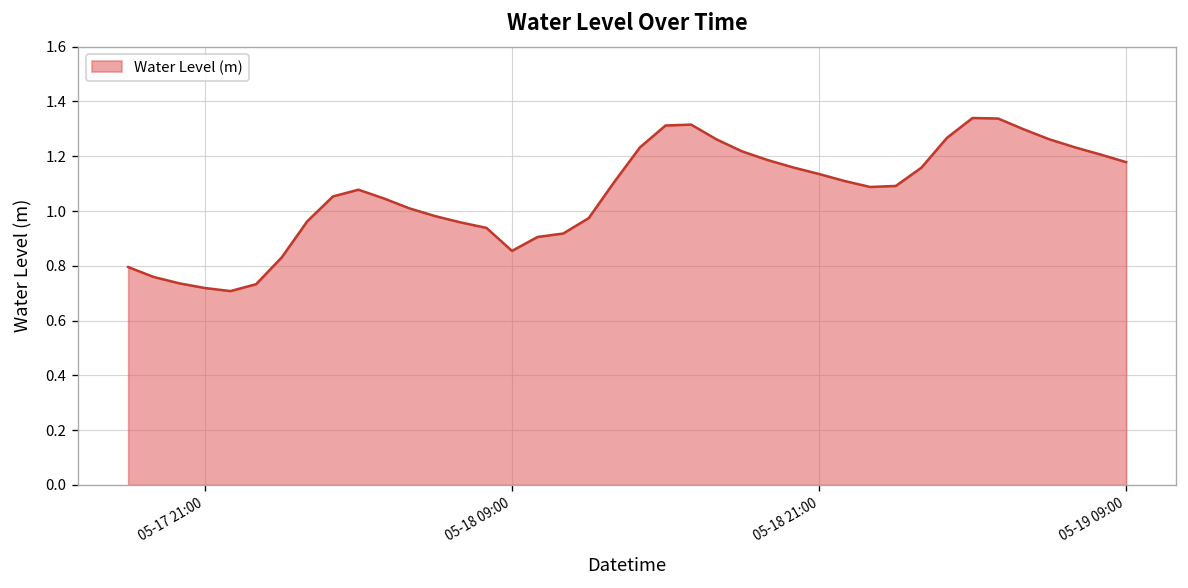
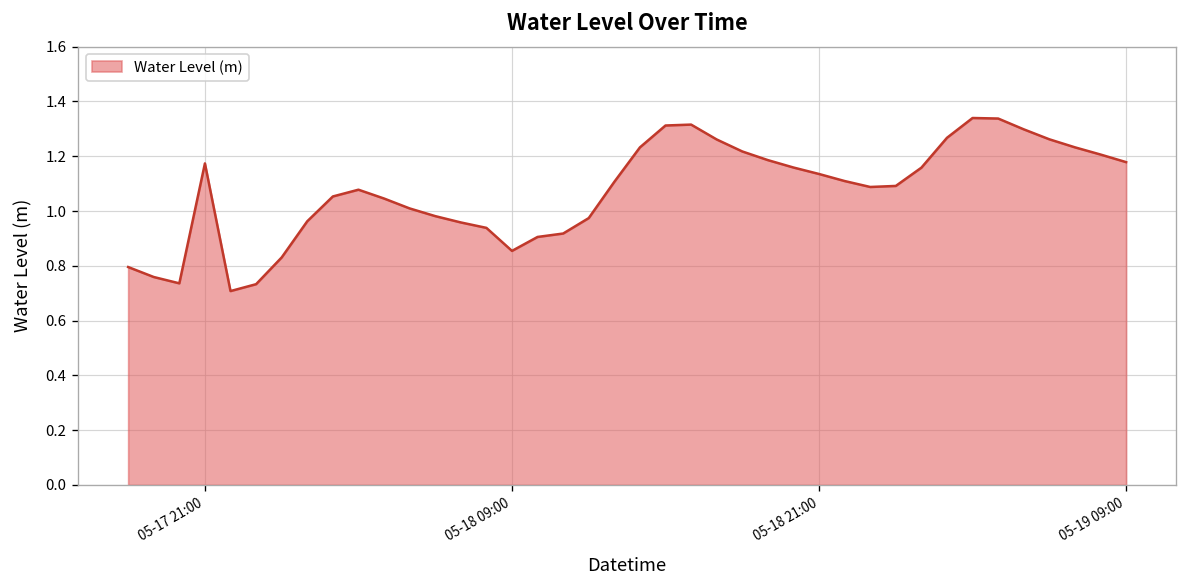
05-17 21:00: 0.72 -> 1.17
